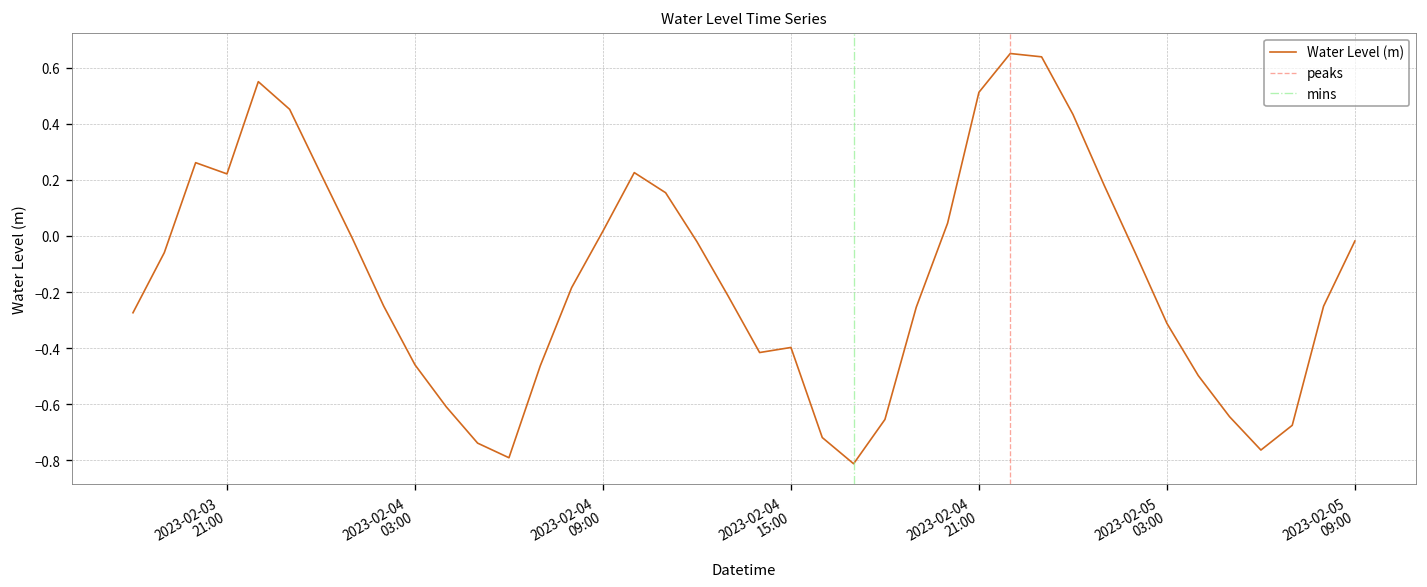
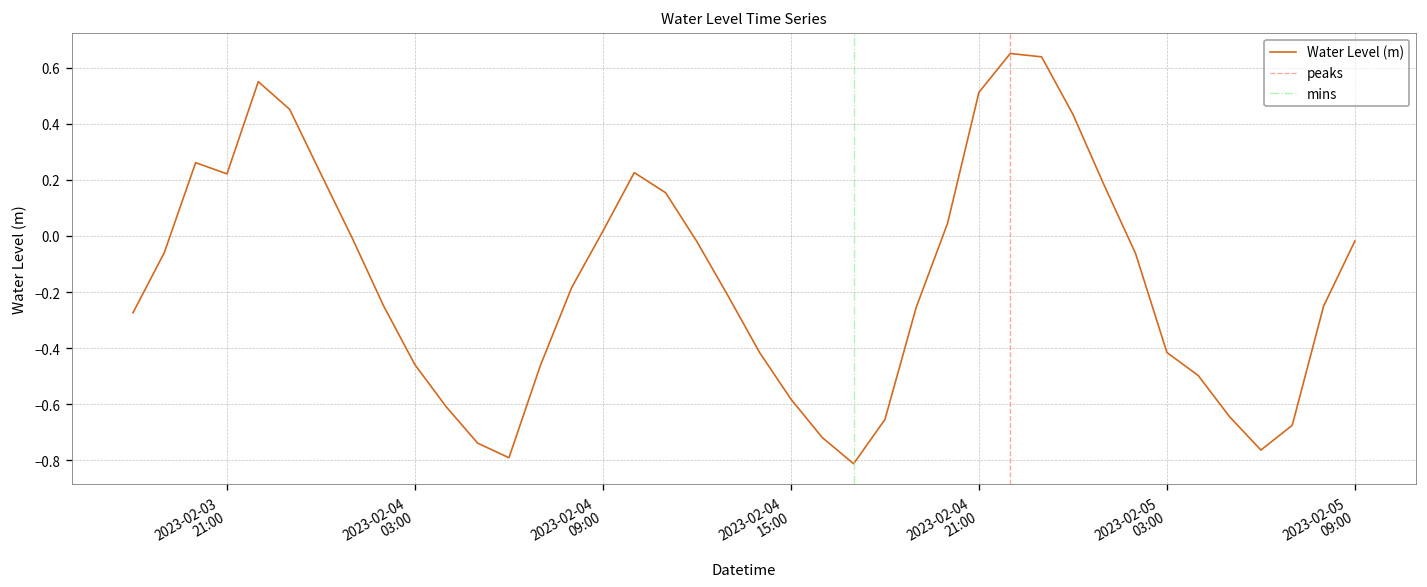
2023-02-04 15:00: -0.40 -> -0.58
2023-02-05 03:00: -0.31 -> -0.42
